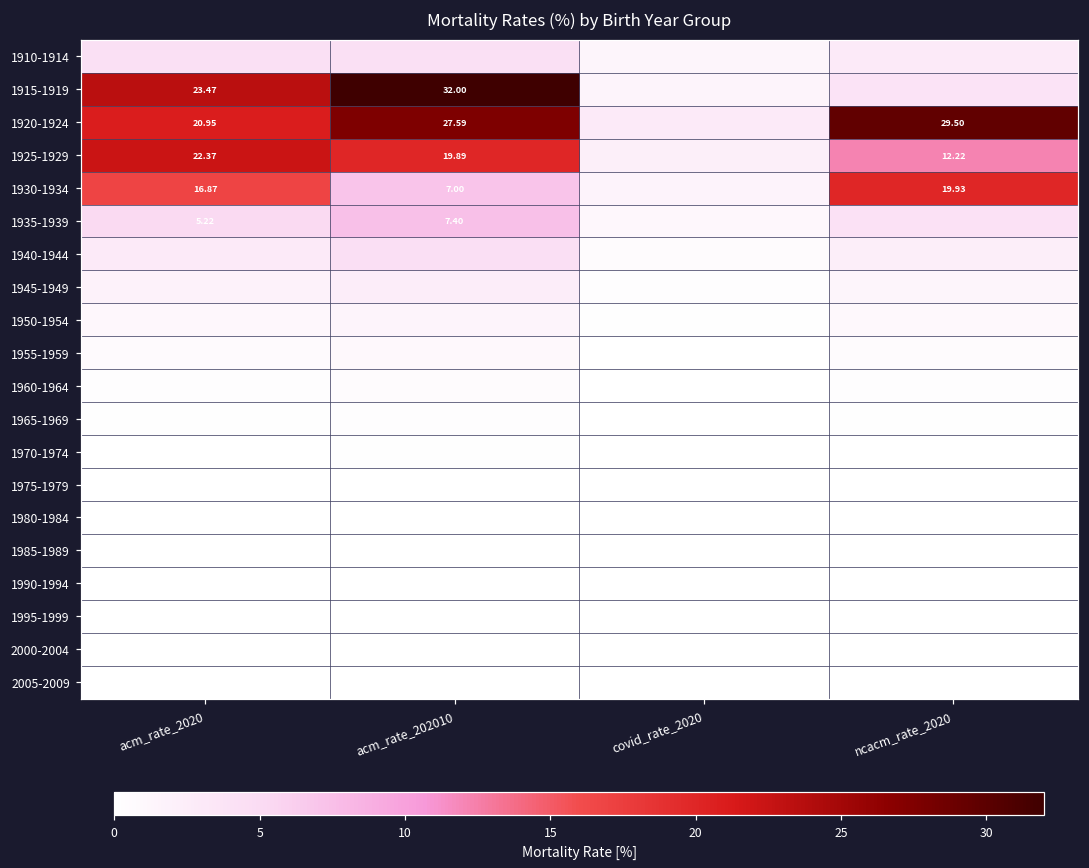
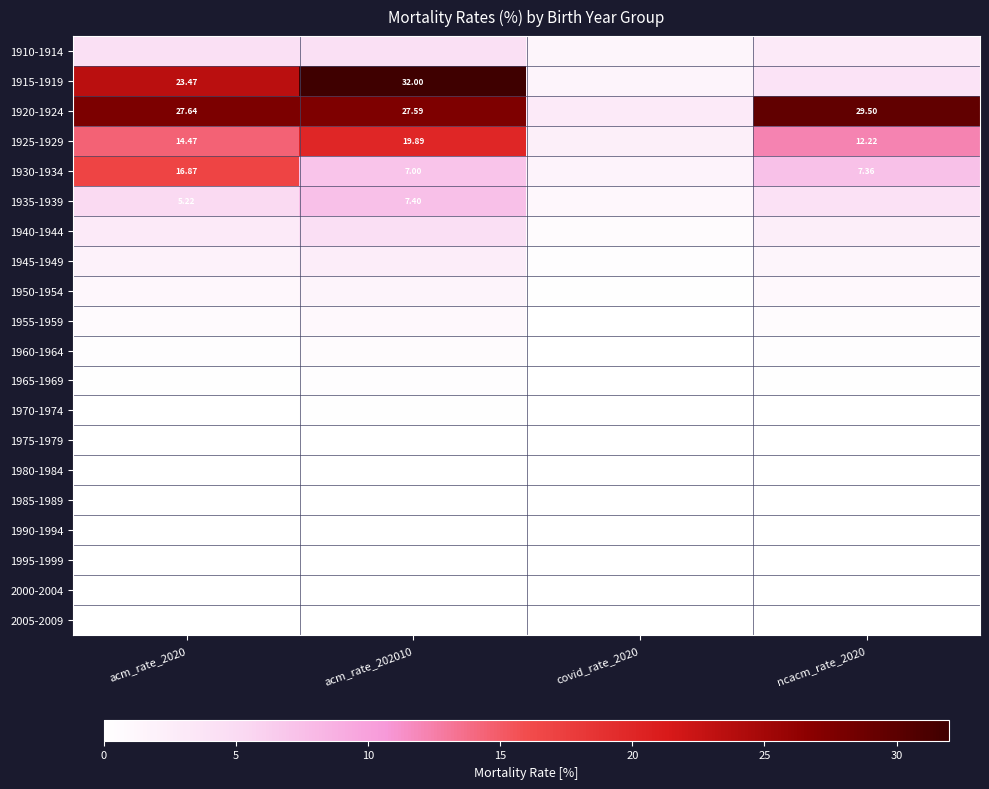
1920-1924, acm_rate_2020: 20.95 -> 27.64
1925-1929, acm_rate_2020: 22.37 -> 14.47
1930-1934, ncacm_rate_2020: 19.93 -> 7.36
